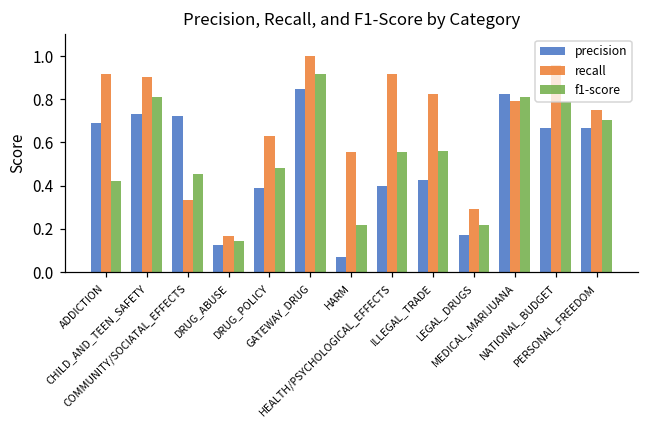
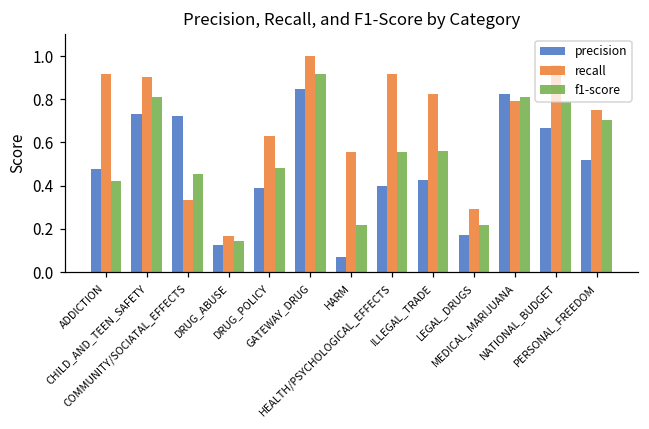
precision, ADDICTION: 0.69 -> 0.48
precision, PERSONAL_FREEDOM: 0.67 -> 0.52
